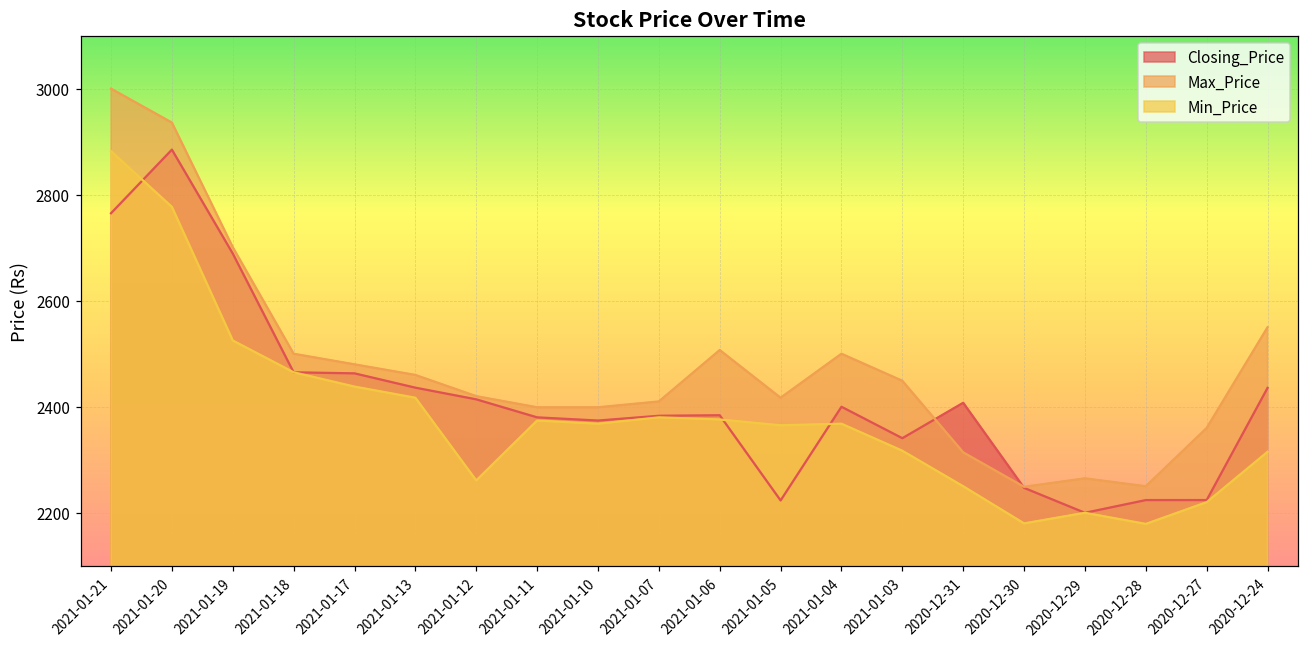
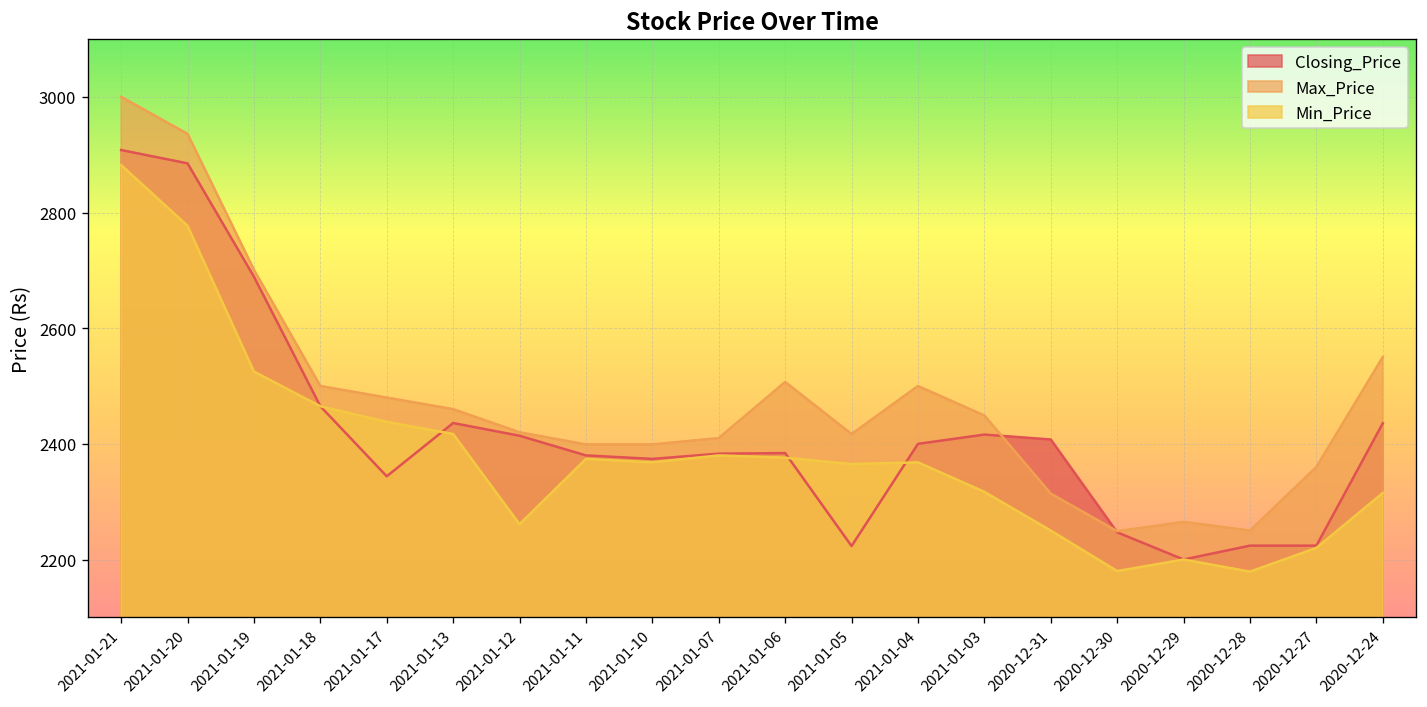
Closing_Price, 2021-01-21: 2770 -> 2910
Closing_Price, 2021-01-17: 2460 -> 2340
Closing_Price, 2021-01-03: 2340 -> 2420
